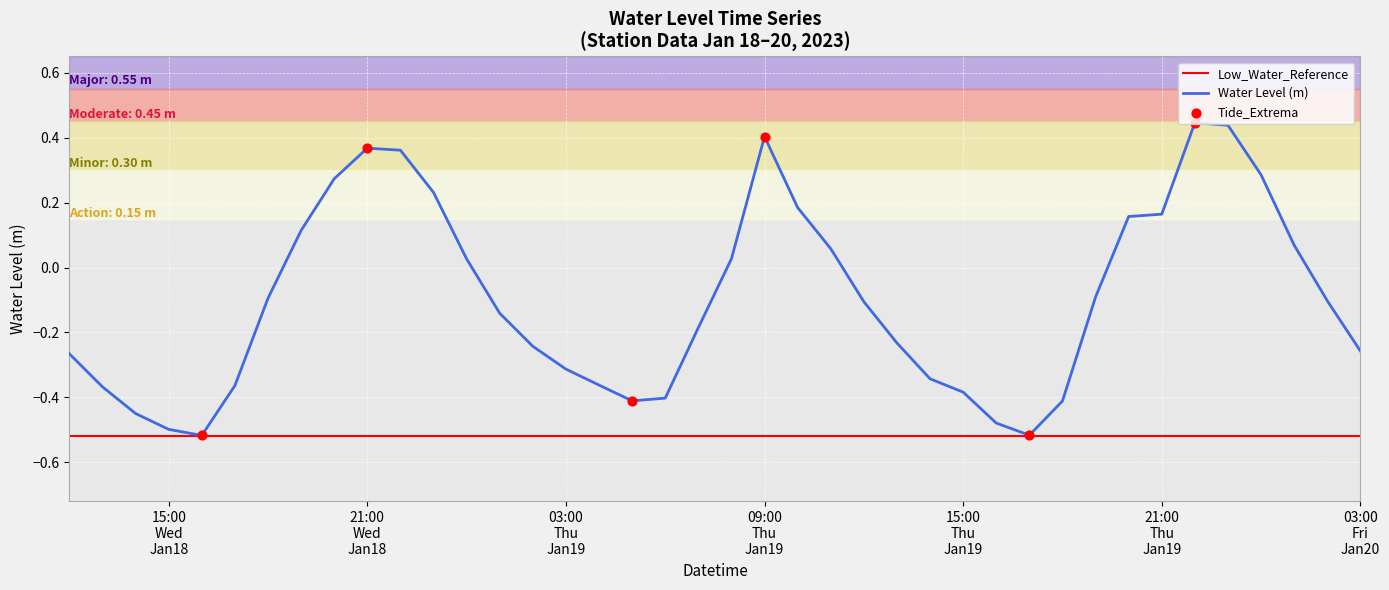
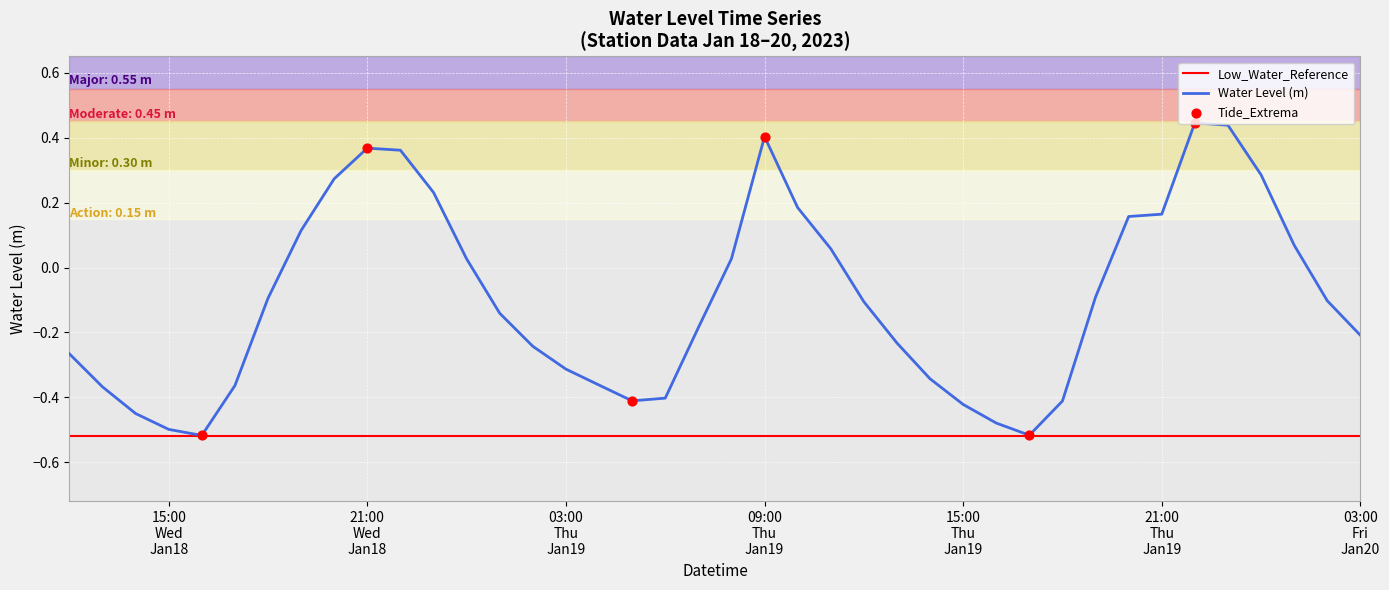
Water Level (m), 15:00 Thu Jan19: -0.38 -> -0.42
Water Level (m), 03:00 Fri Jan20: -0.26 -> -0.21
